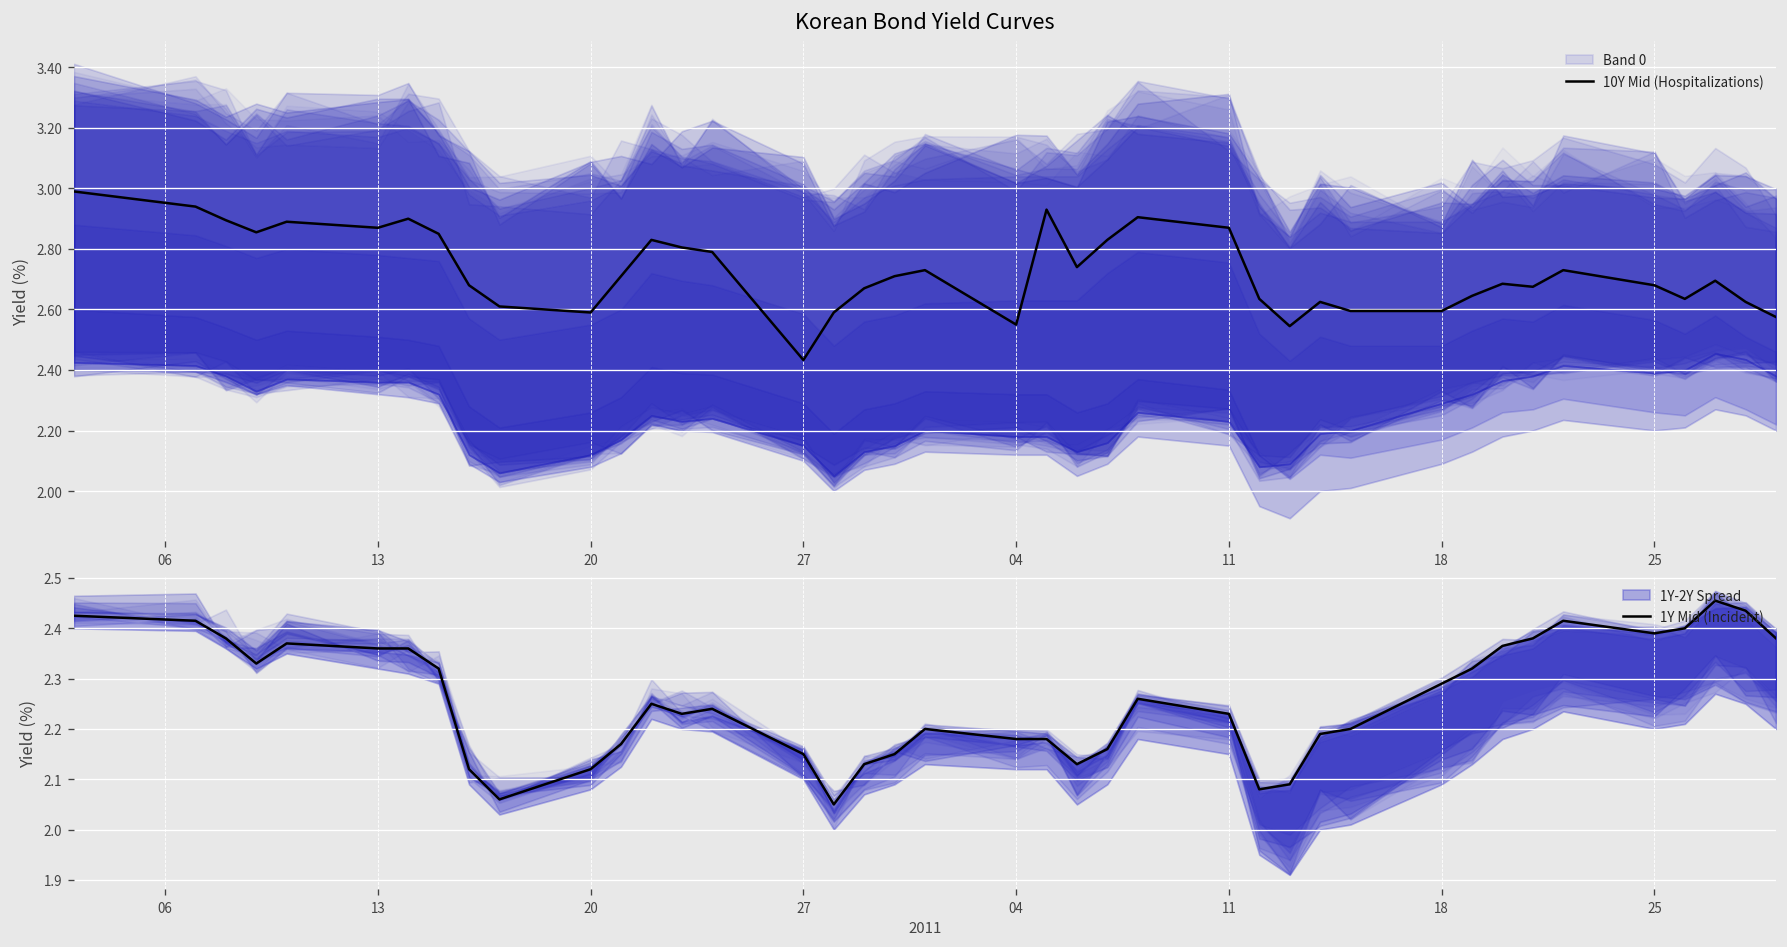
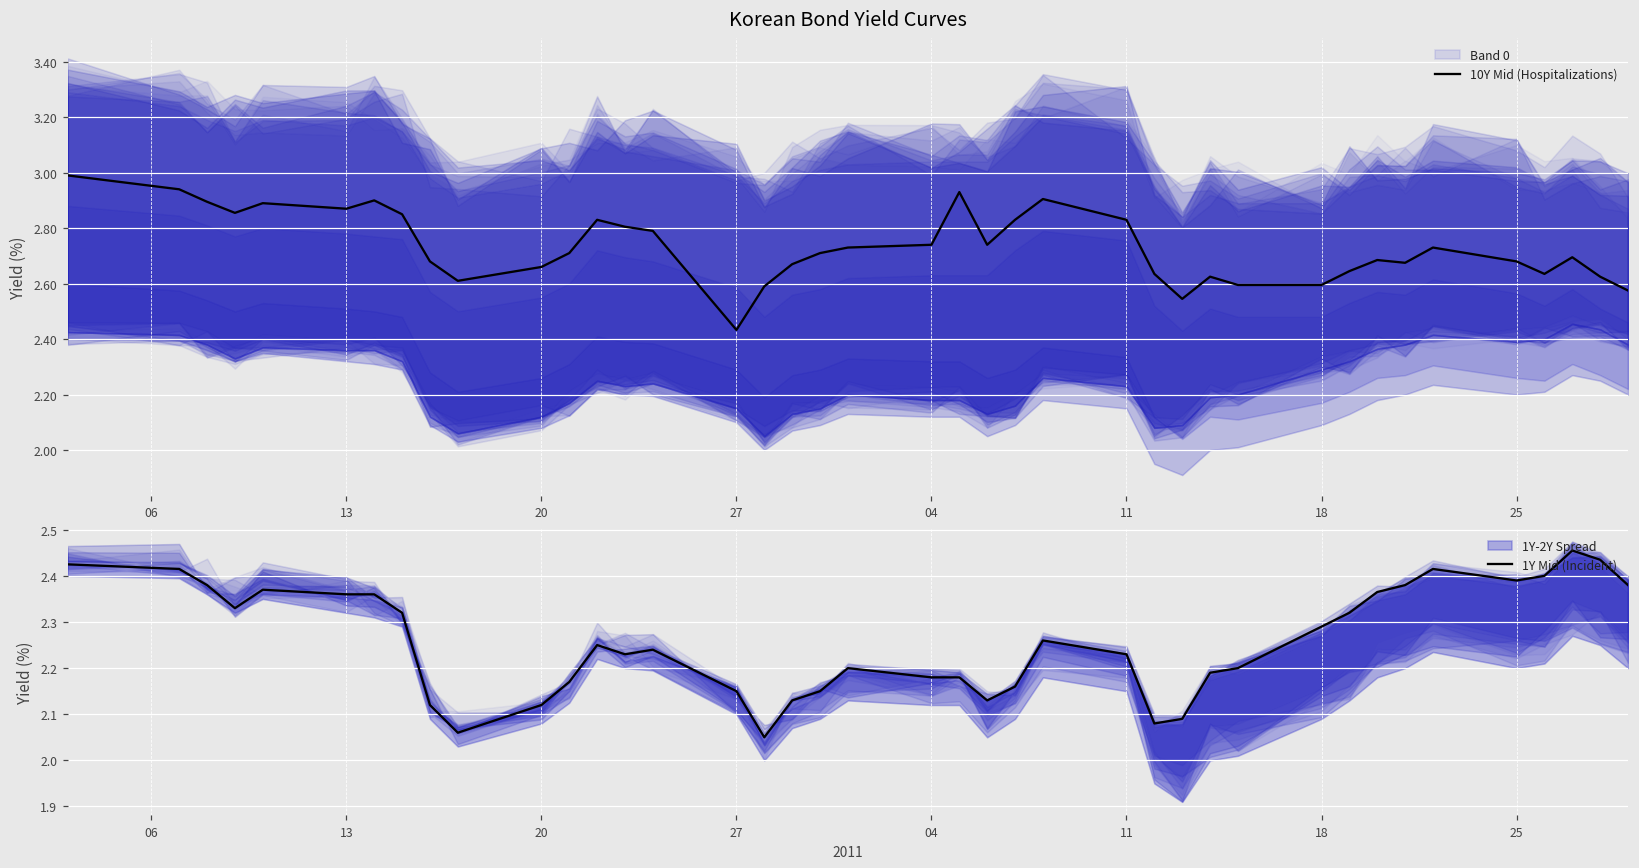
Korean Bond Yield Curves, 10Y Mid (Hospitalizations), 20: 2.59 -> 2.66
Korean Bond Yield Curves, 10Y Mid (Hospitalizations), 04: 2.55 -> 2.74
Korean Bond Yield Curves, 10Y Mid (Hospitalizations), 11: 2.87 -> 2.83
